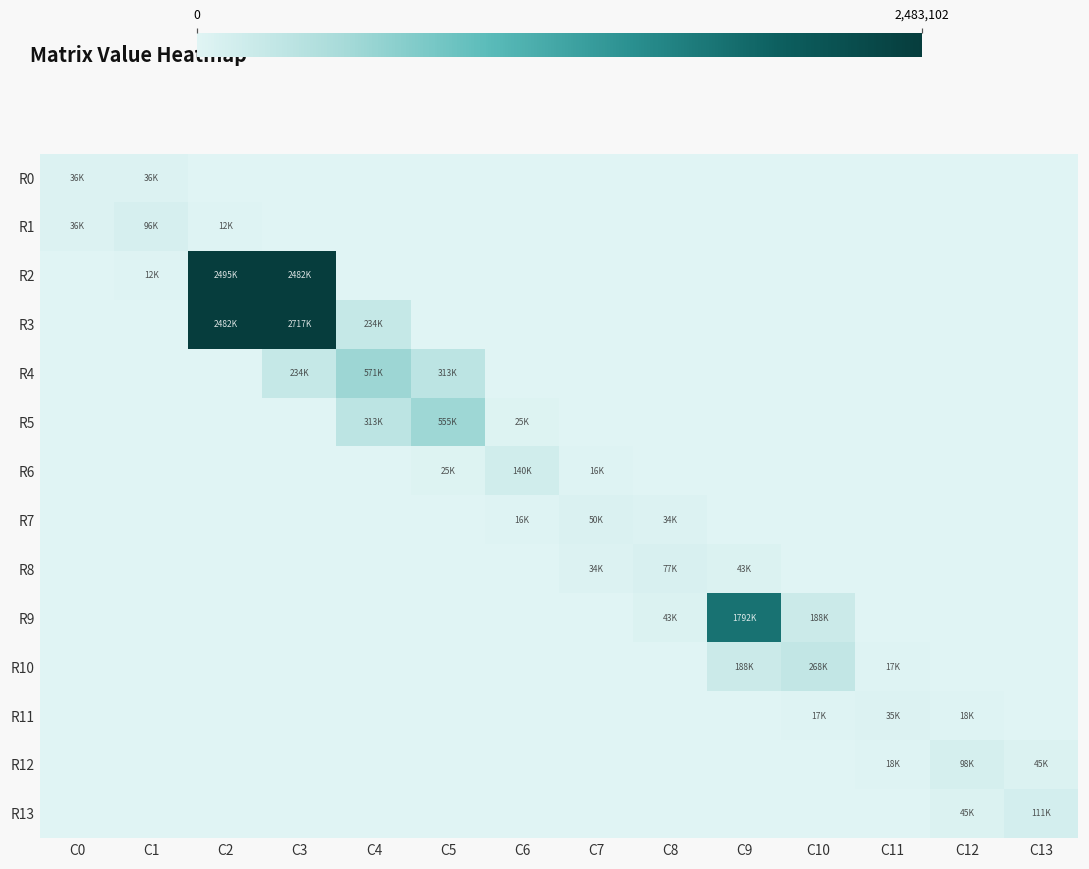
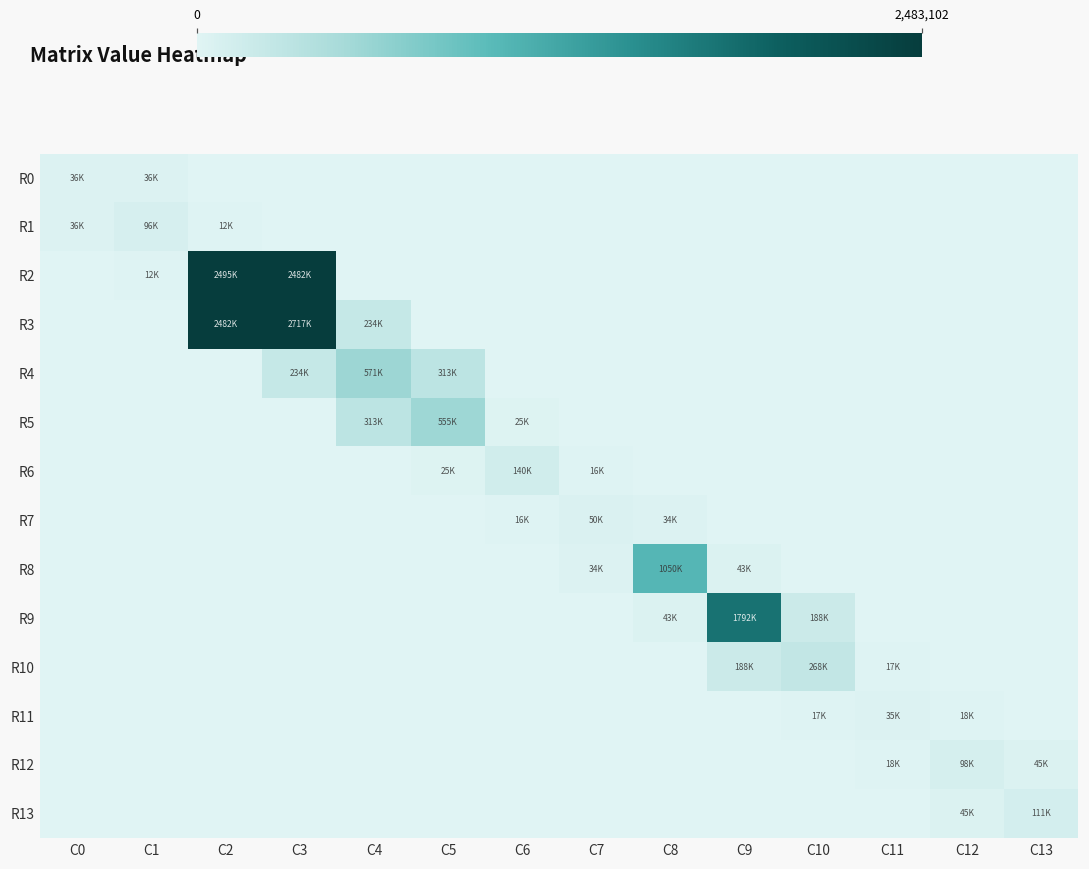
R8, C8: 77K -> 1050K
